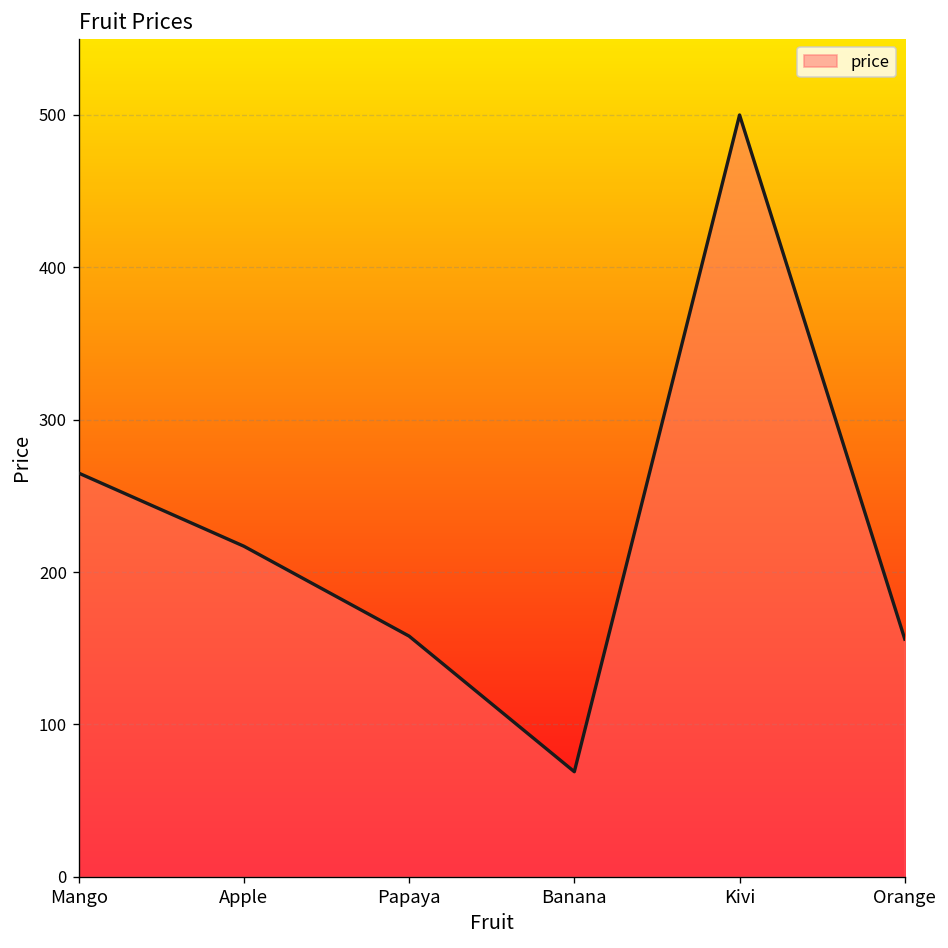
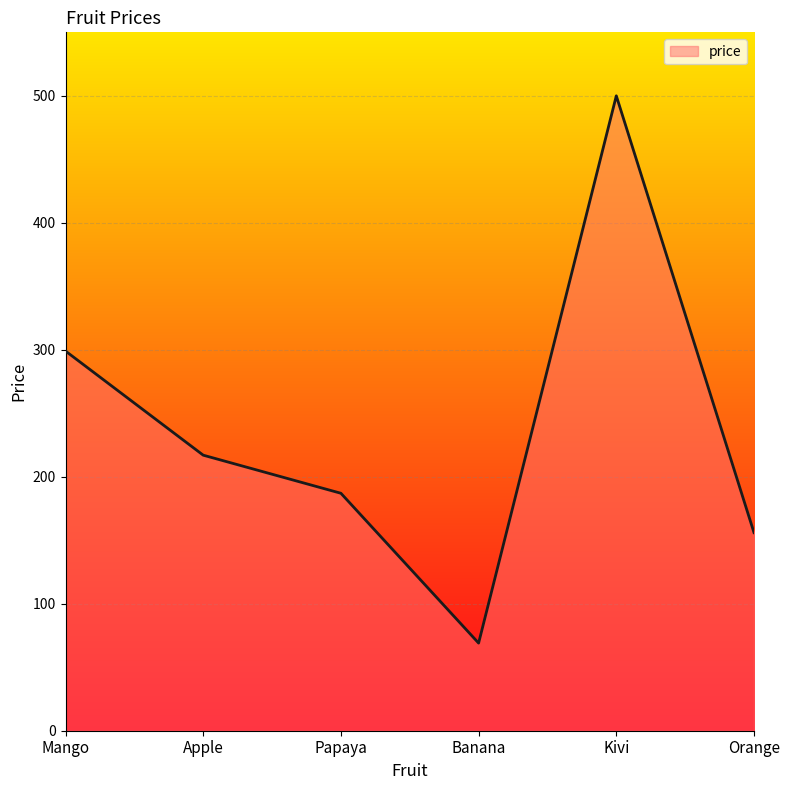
Mango: 265 -> 299
Papaya: 158 -> 187
